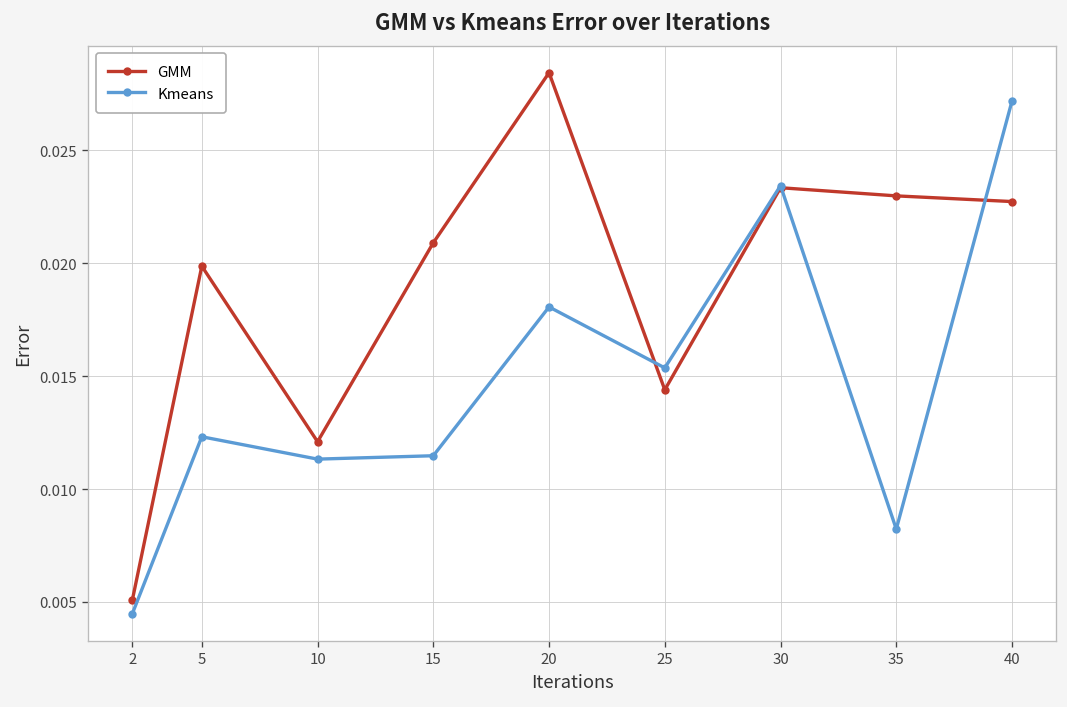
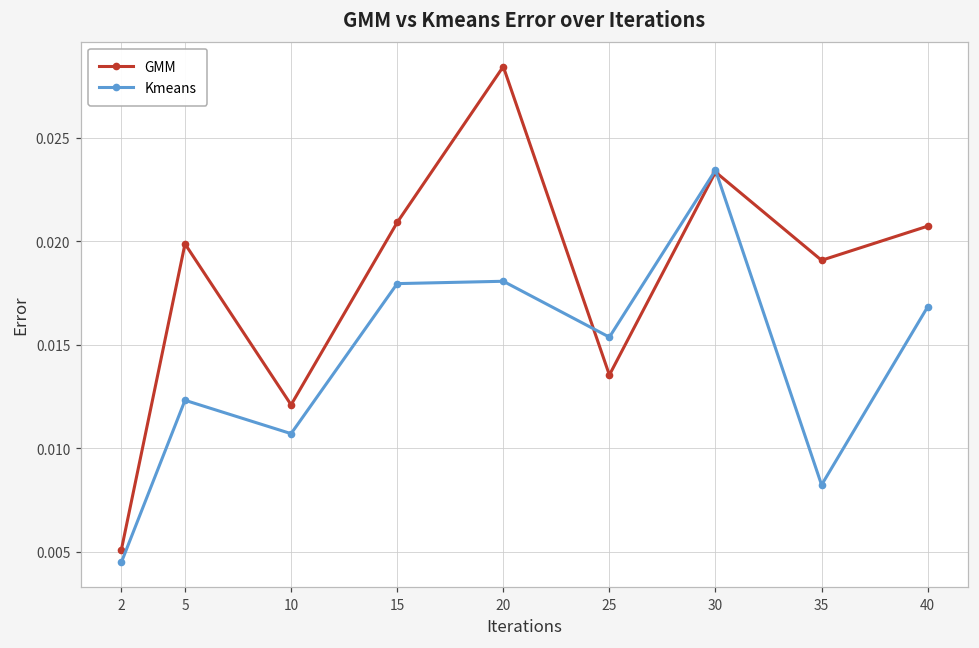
Kmeans, 10: 0.0113 -> 0.0107
Kmeans, 15: 0.0115 -> 0.0179
GMM, 25: 0.0144 -> 0.0135
GMM, 35: 0.0230 -> 0.0191
GMM, 40: 0.0227 -> 0.0207
Kmeans, 40: 0.0272 -> 0.0168
